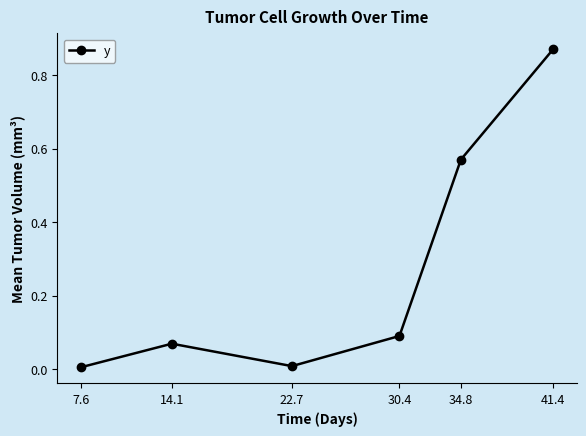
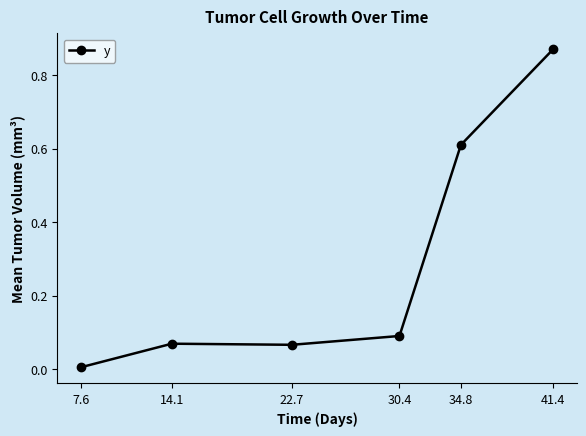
22.7: 0.01 -> 0.07
34.8: 0.57 -> 0.61
